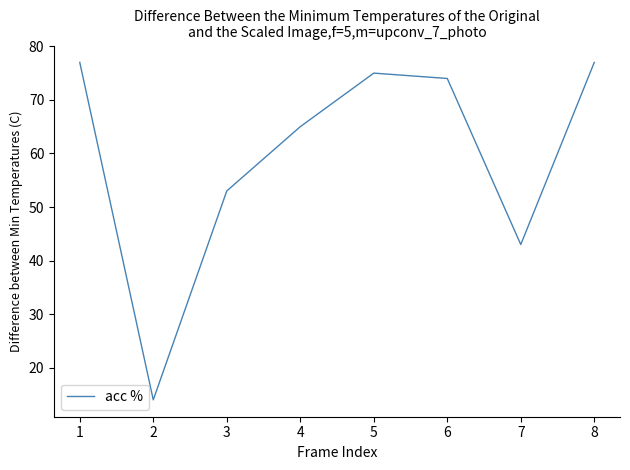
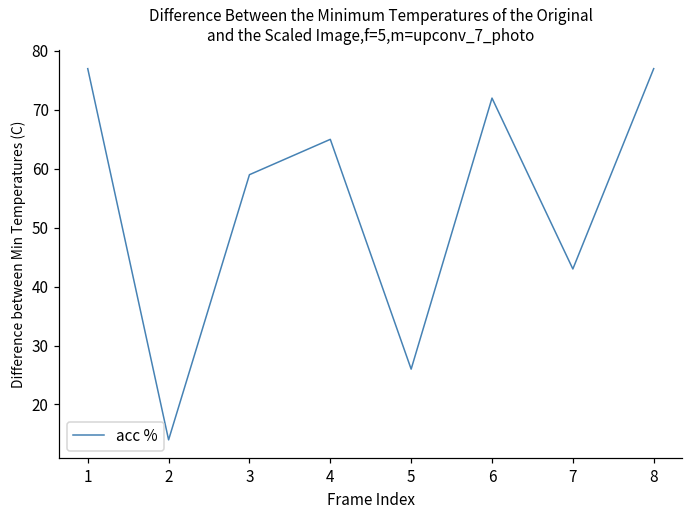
3: 53 -> 59
5: 75 -> 26
6: 74 -> 72
